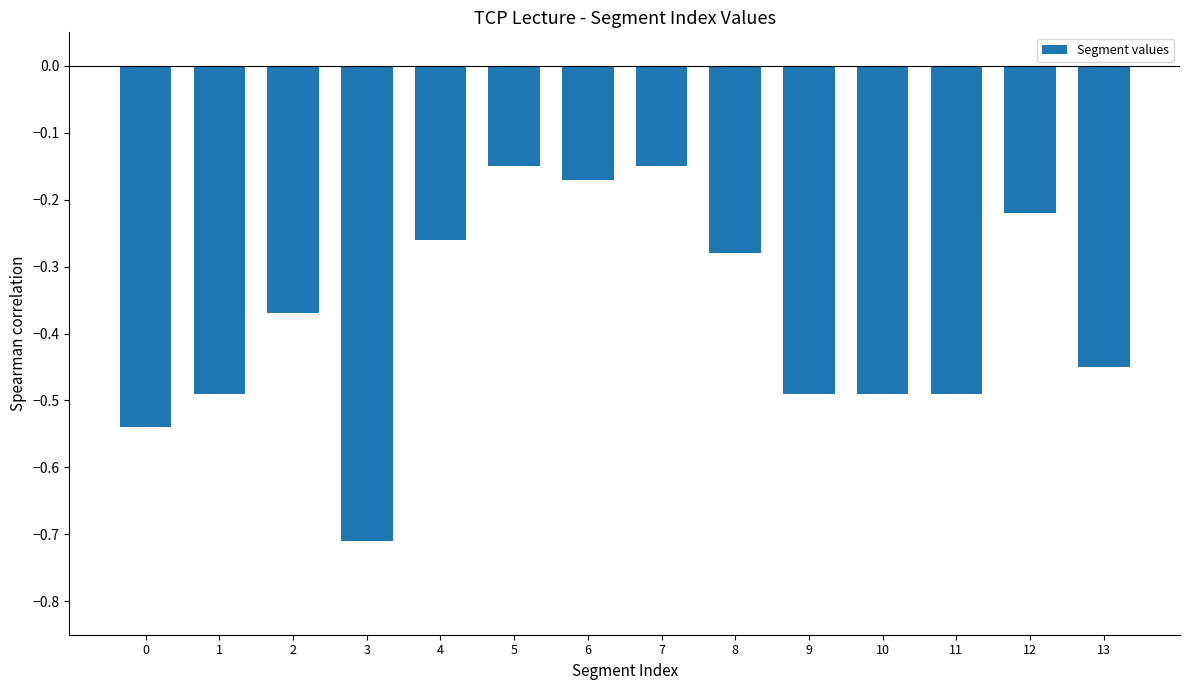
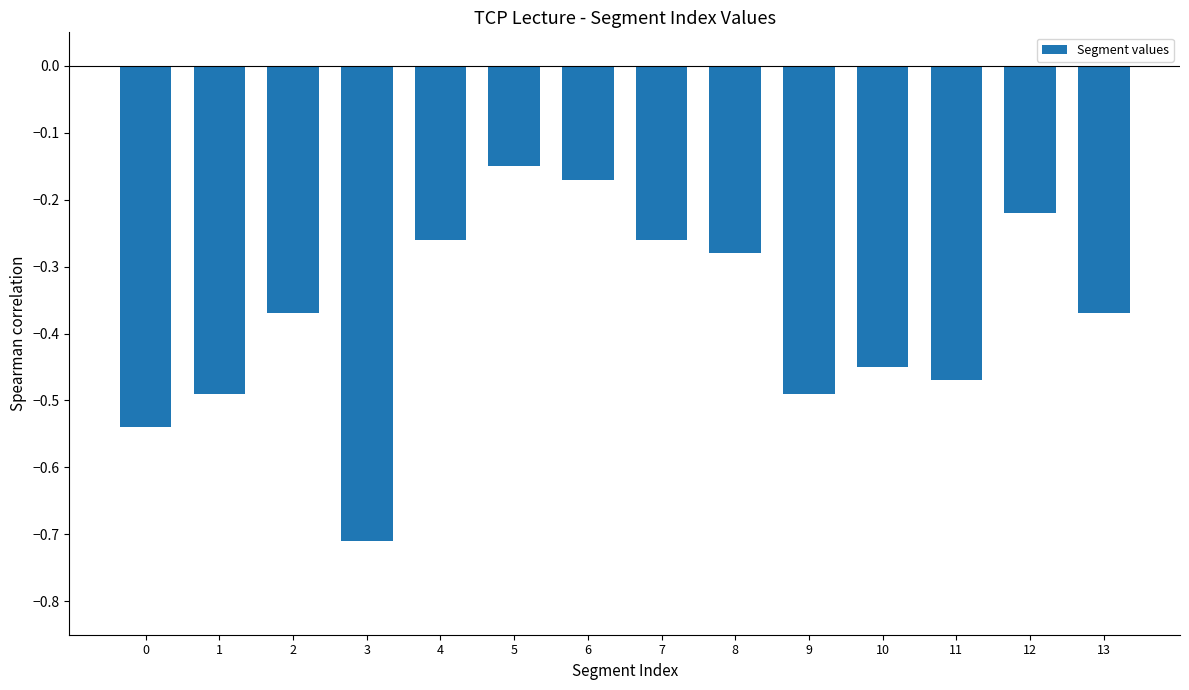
7: -0.15 -> -0.26
10: -0.49 -> -0.45
11: -0.49 -> -0.47
13: -0.45 -> -0.37
